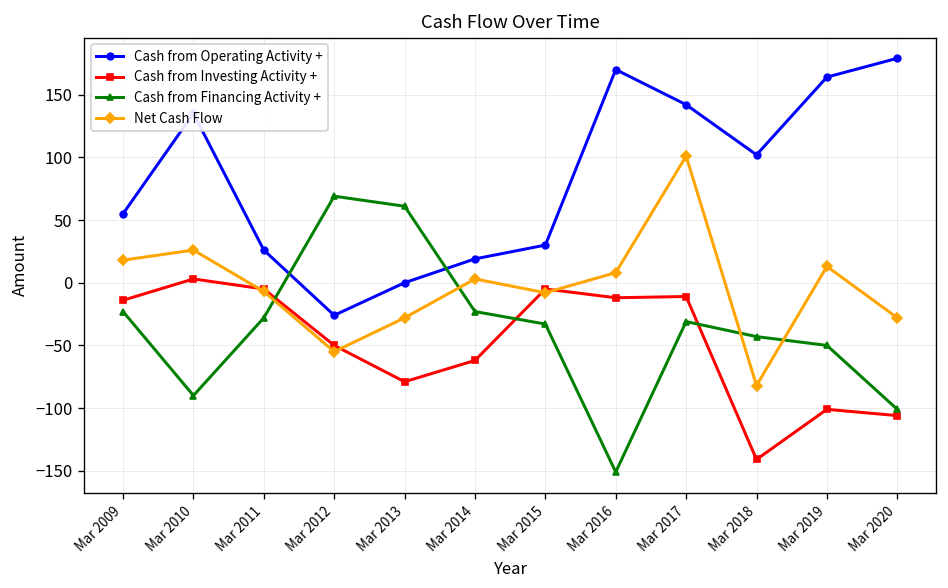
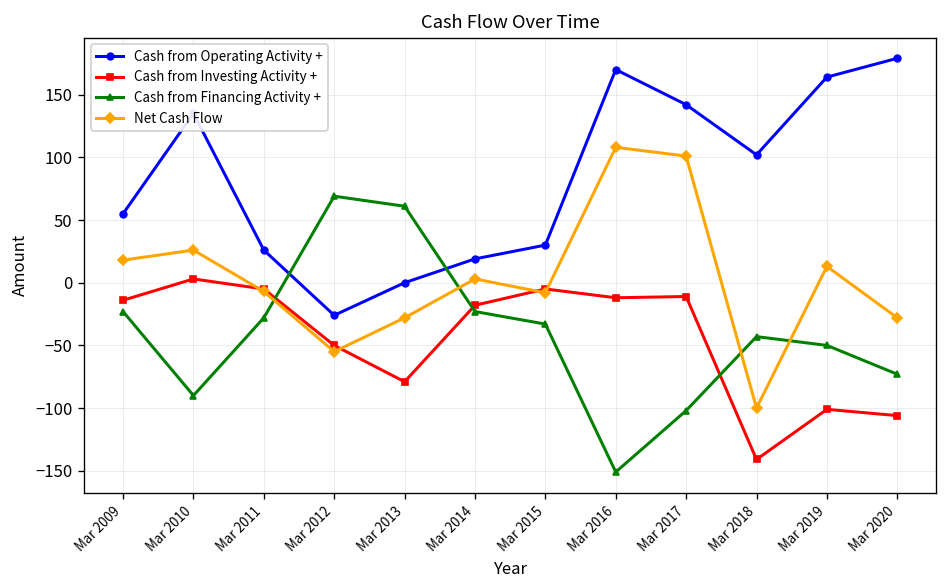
Cash from Investing Activity +, Mar 2014: -62 -> -18
Net Cash Flow, Mar 2016: 8 -> 108
Cash from Financing Activity +, Mar 2017: -31 -> -102
Net Cash Flow, Mar 2018: -82 -> -100
Cash from Financing Activity +, Mar 2020: -101 -> -73
